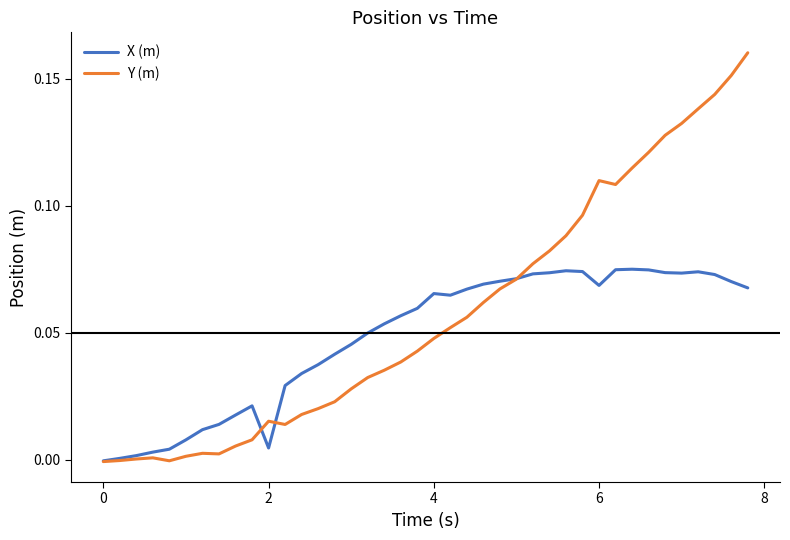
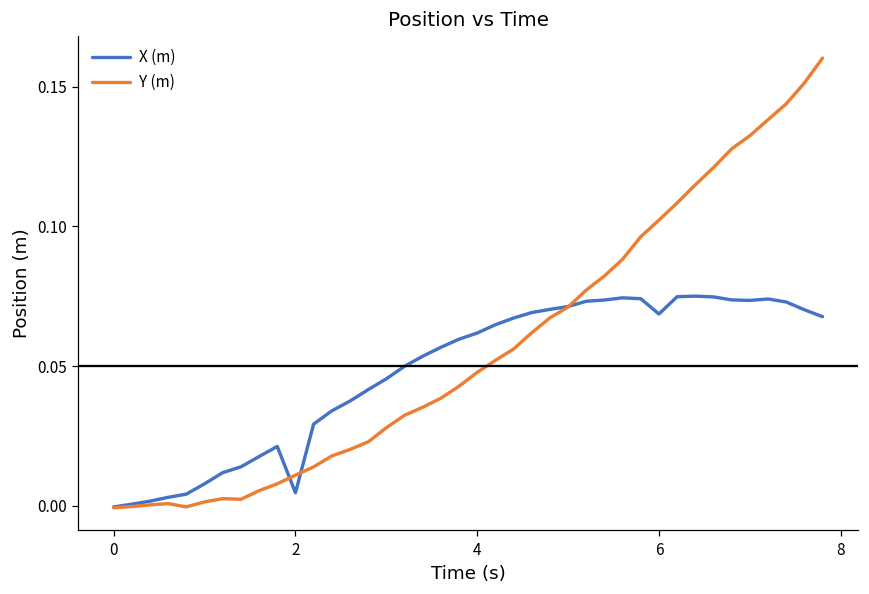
Y (m), 2: 0.015 -> 0.011
X (m), 4: 0.065 -> 0.062
Y (m), 6: 0.110 -> 0.102
